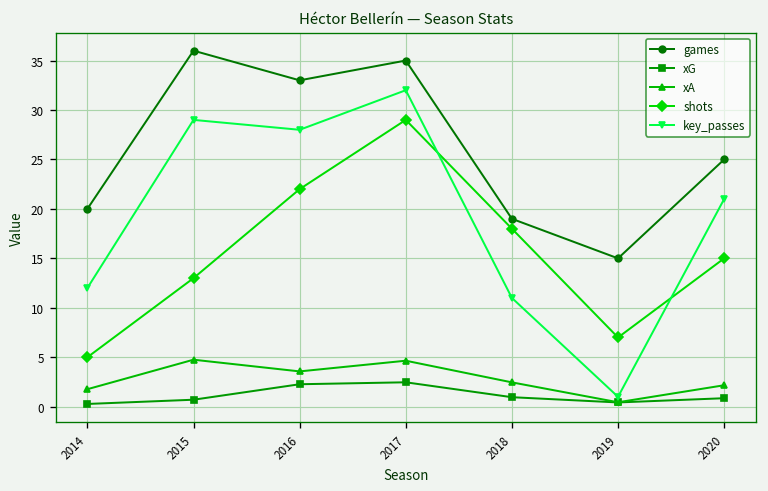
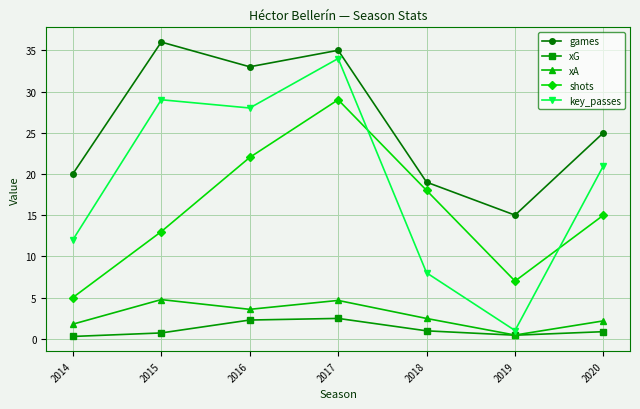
key_passes, 2017: 32 -> 34
key_passes, 2018: 11 -> 8
